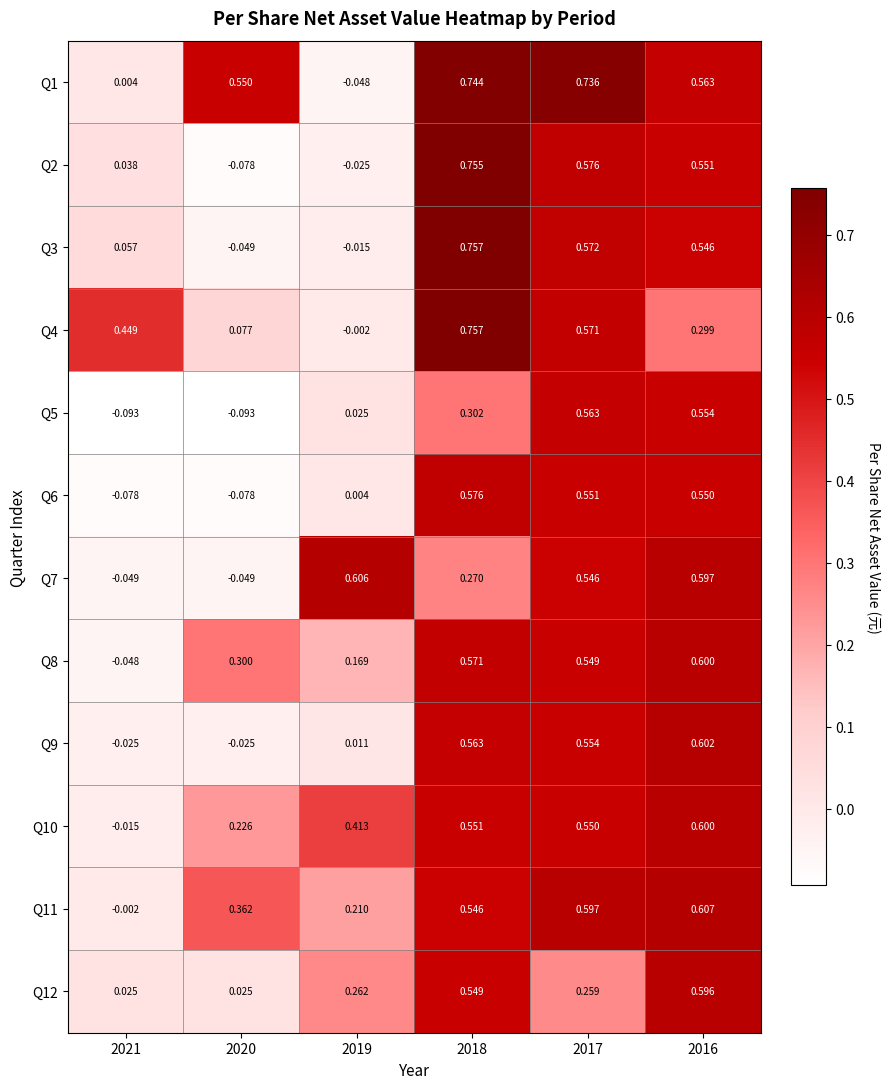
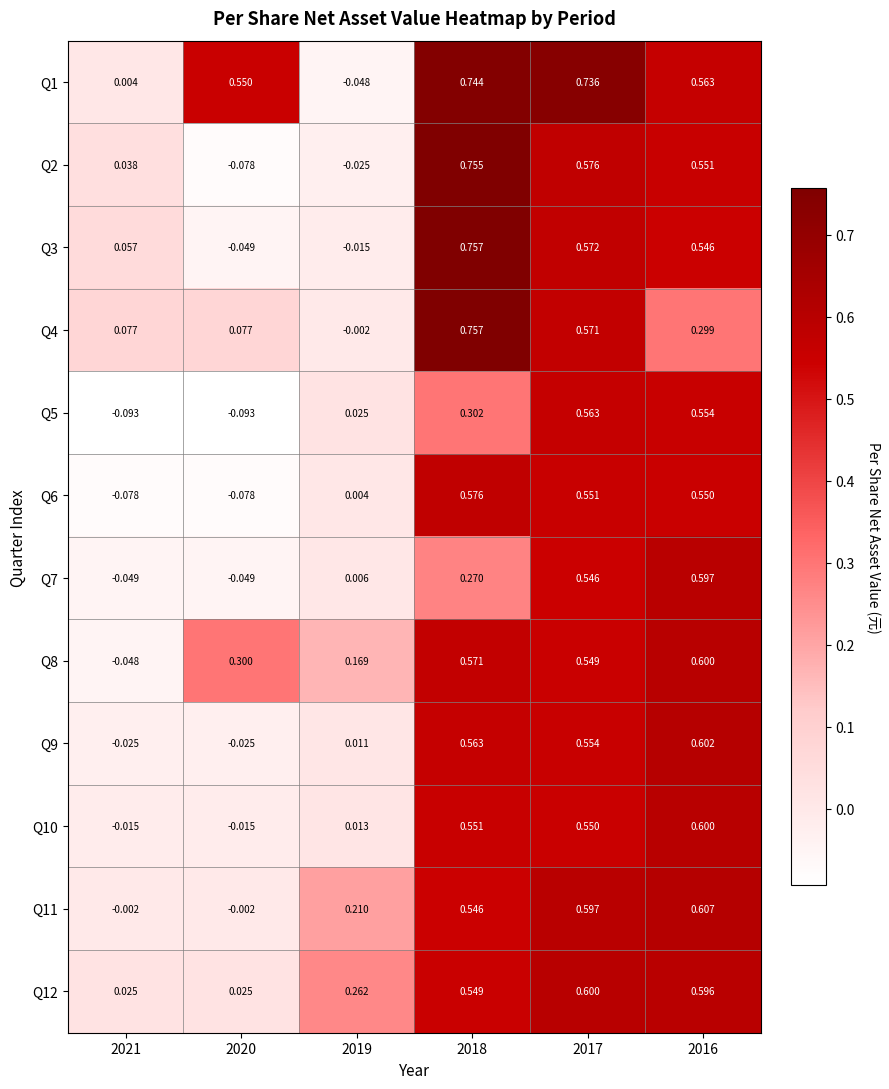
Q4, 2021: 0.449 -> 0.077
Q7, 2019: 0.606 -> 0.006
Q10, 2020: 0.226 -> -0.015
Q10, 2019: 0.413 -> 0.013
Q11, 2020: 0.362 -> -0.002
Q12, 2017: 0.259 -> 0.600
